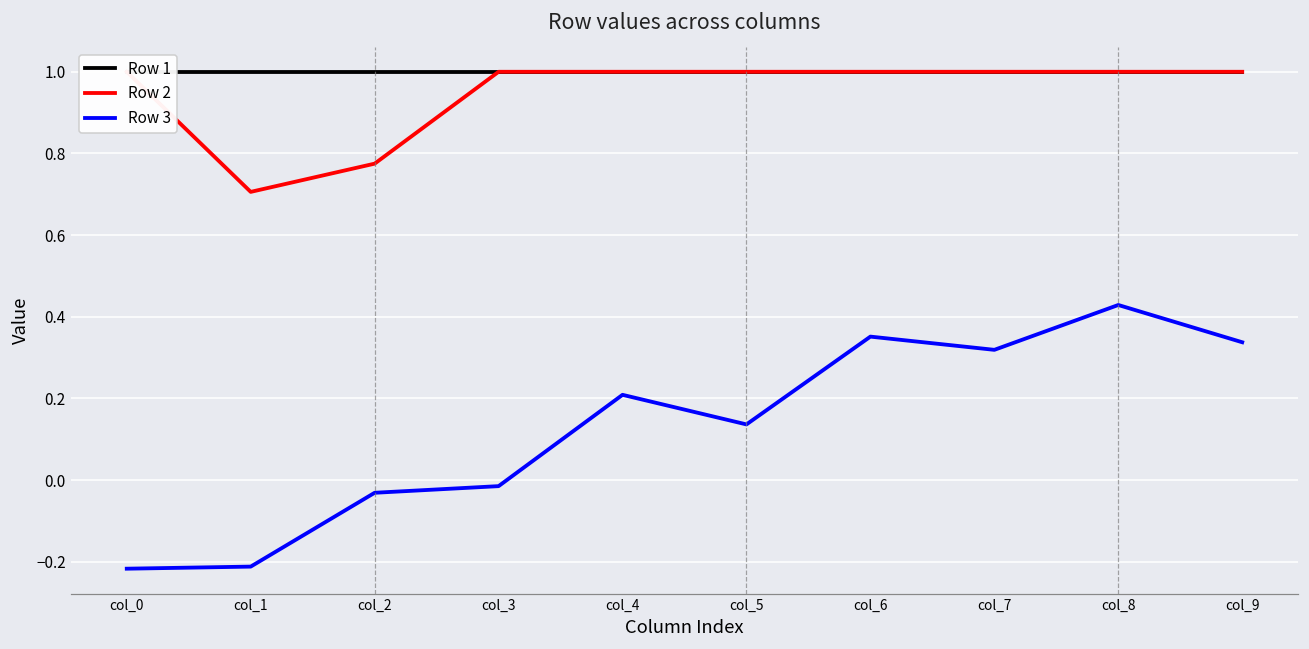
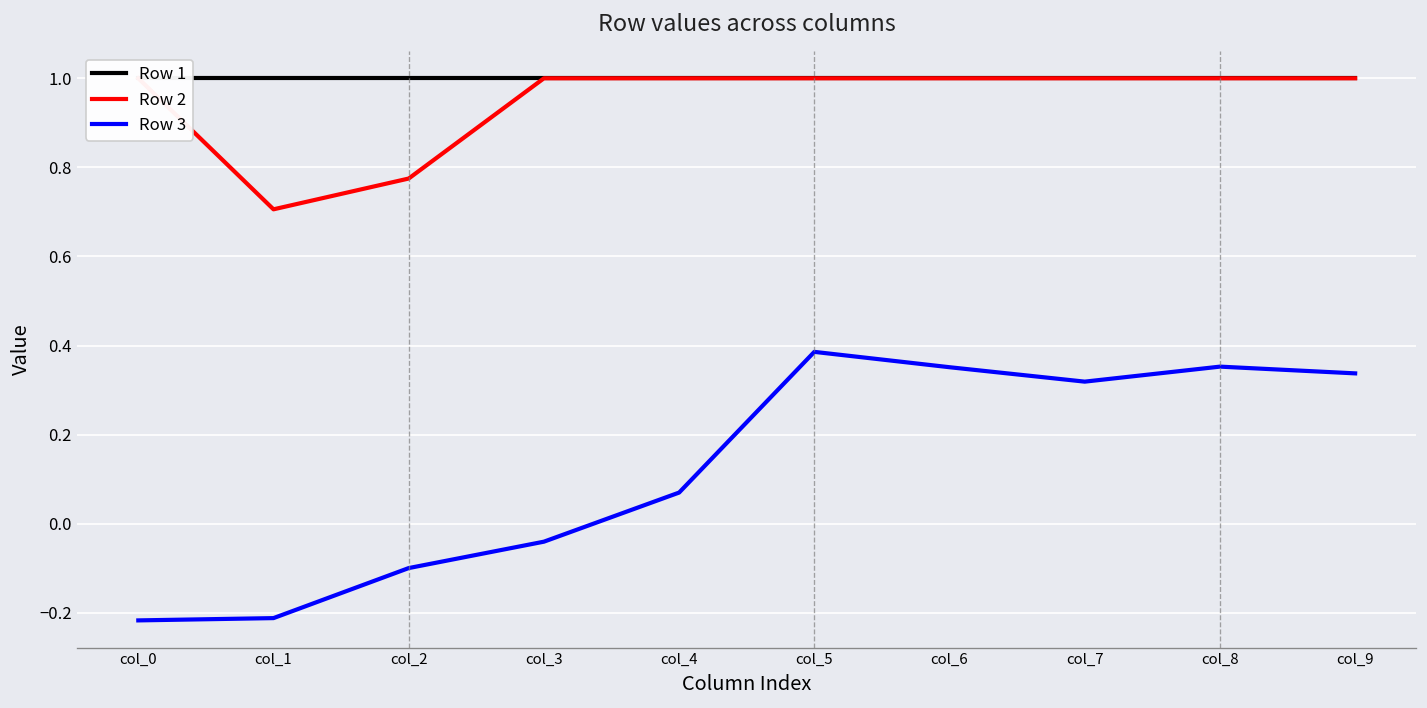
Row 3, col_2: -0.03 -> -0.10
Row 3, col_3: -0.01 -> -0.04
Row 3, col_4: 0.21 -> 0.07
Row 3, col_5: 0.14 -> 0.39
Row 3, col_8: 0.43 -> 0.35
